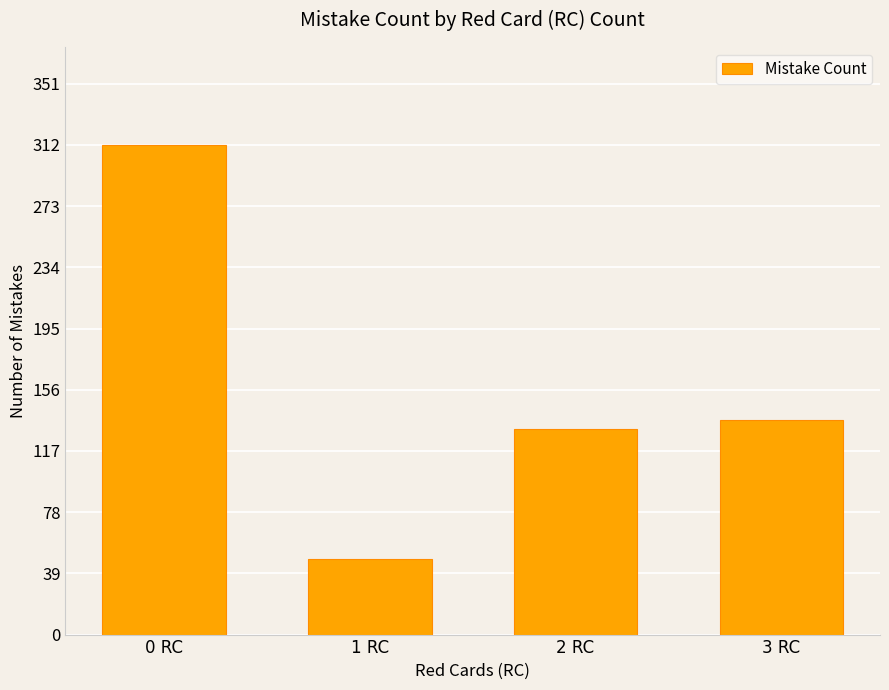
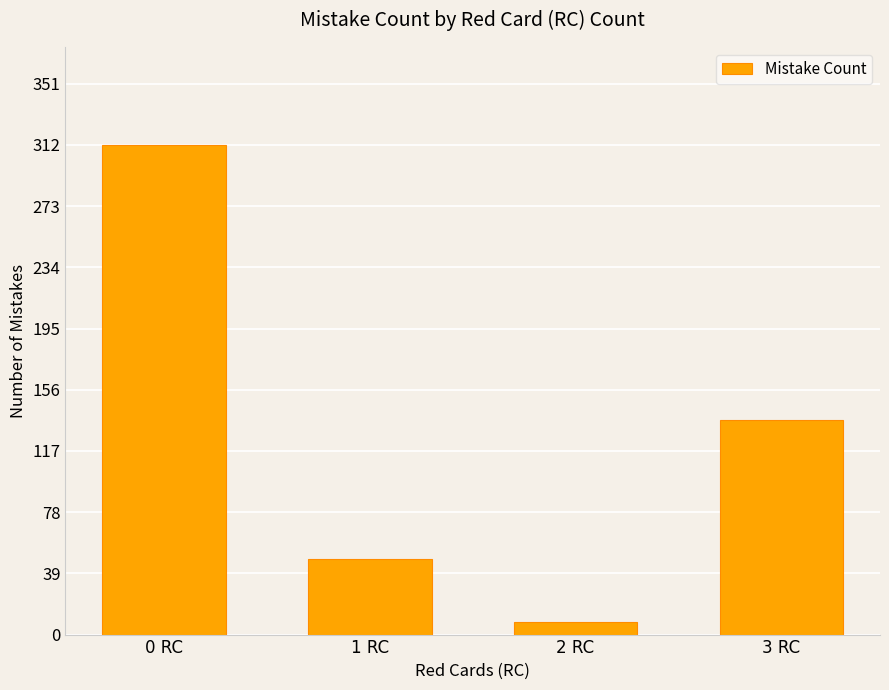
2 RC: 131 -> 8
